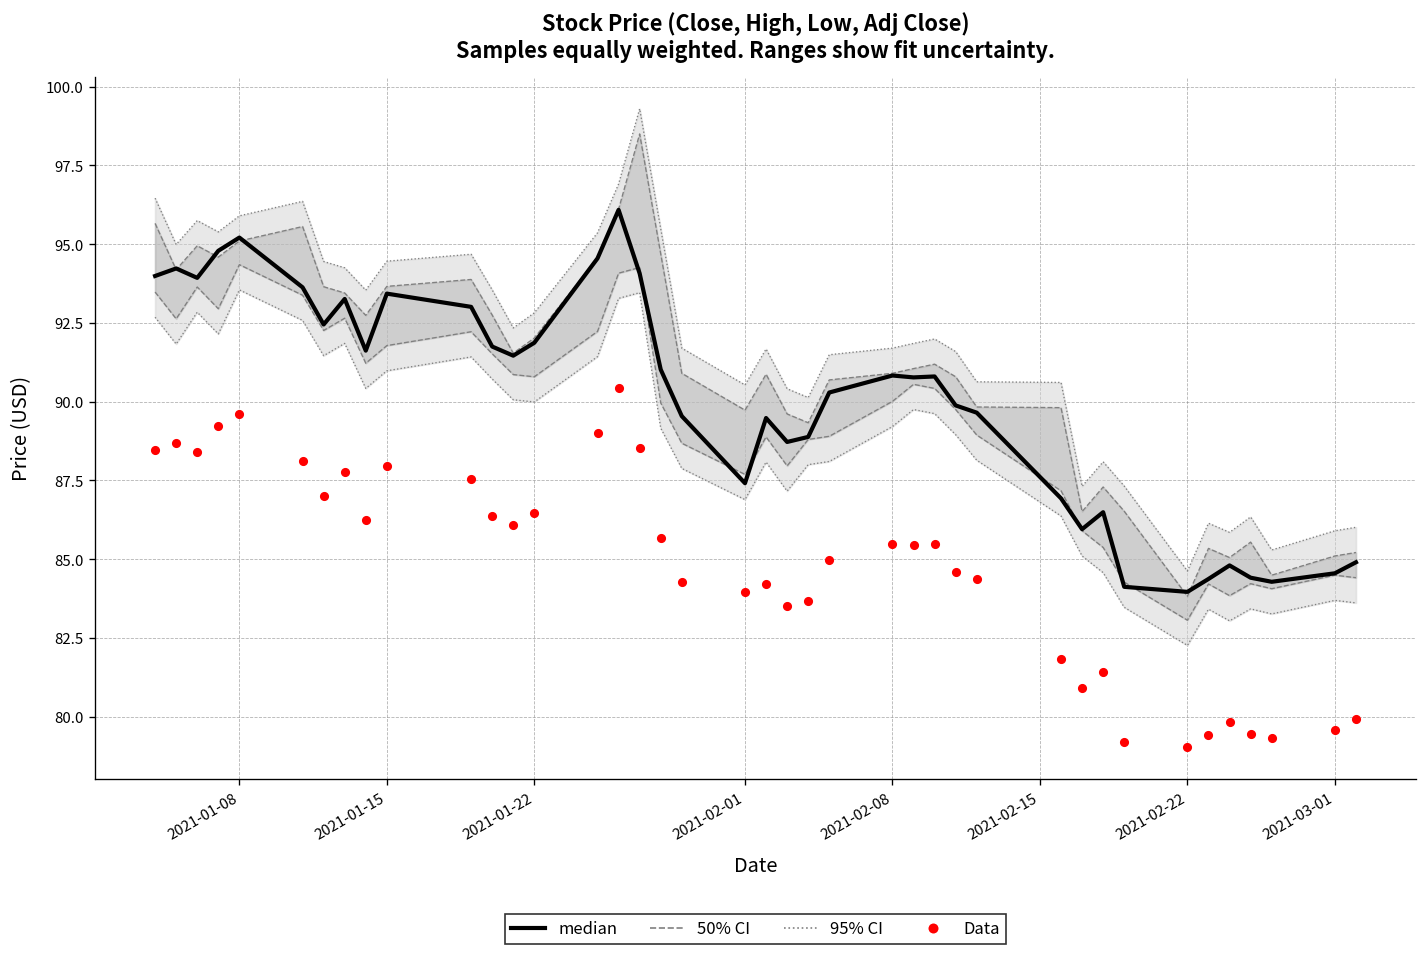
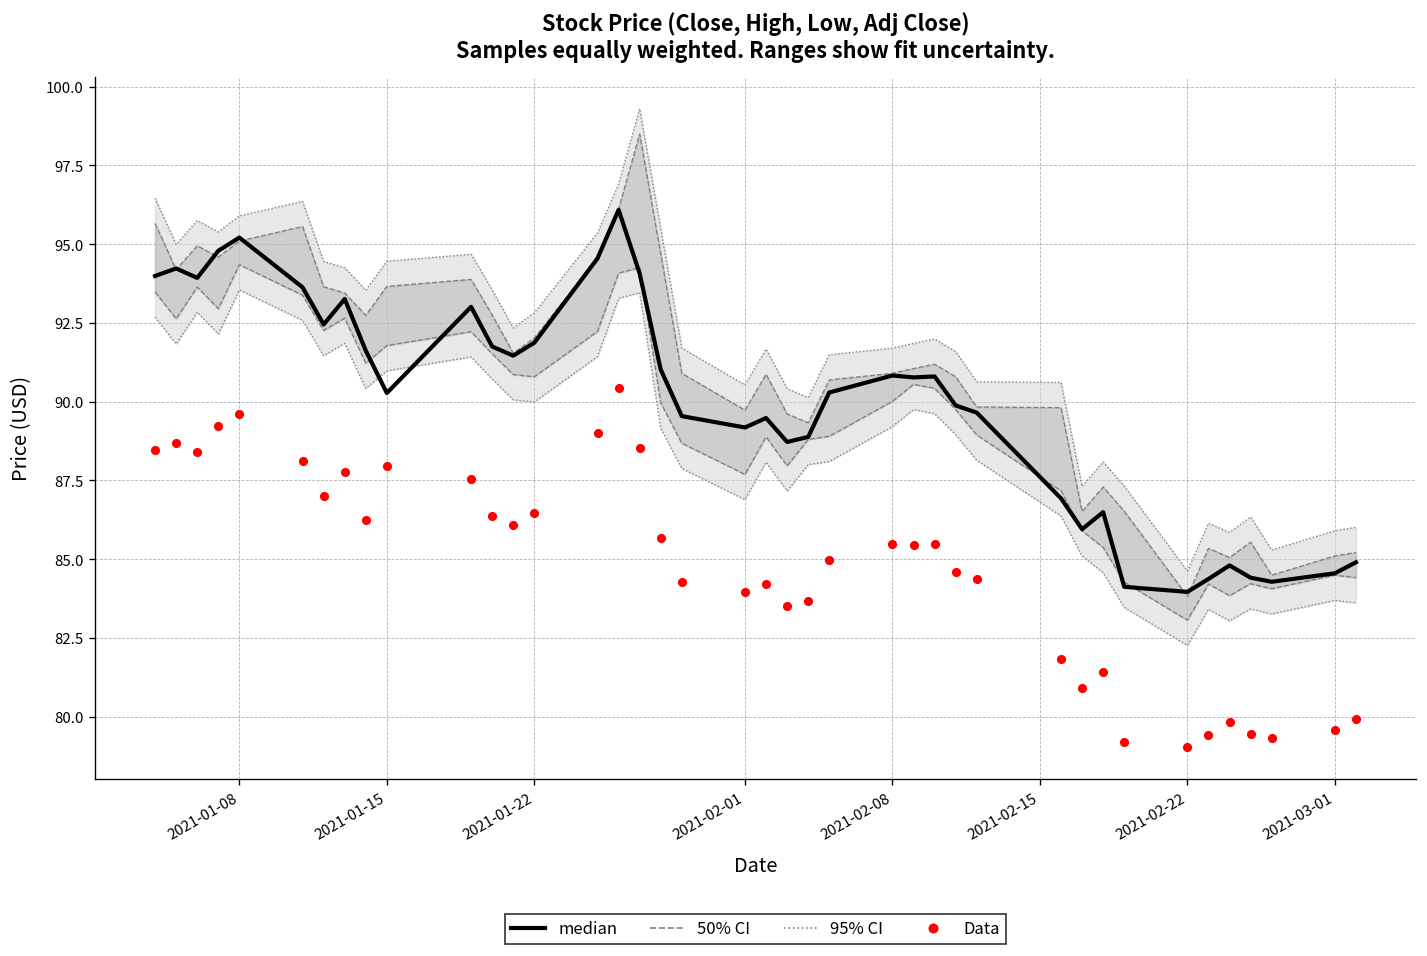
median, 2021-01-15: 93.4 -> 90.3
median, 2021-02-01: 87.4 -> 89.2
